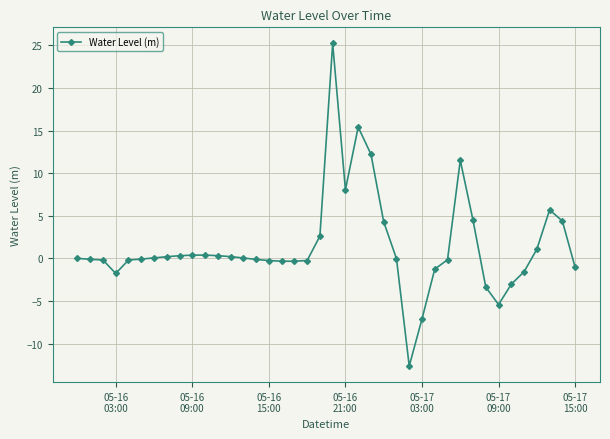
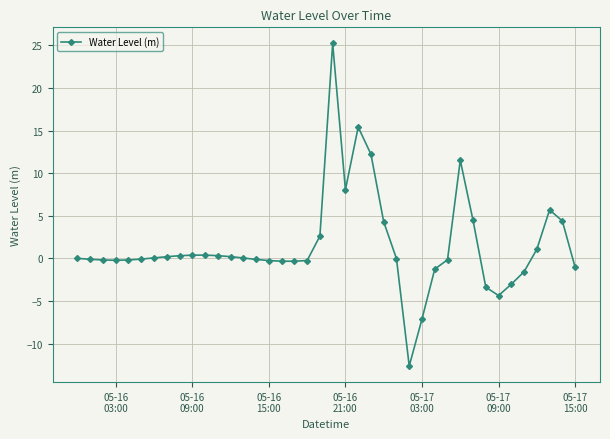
05-16 03:00: -2 -> 0
05-17 09:00: -5 -> -4
